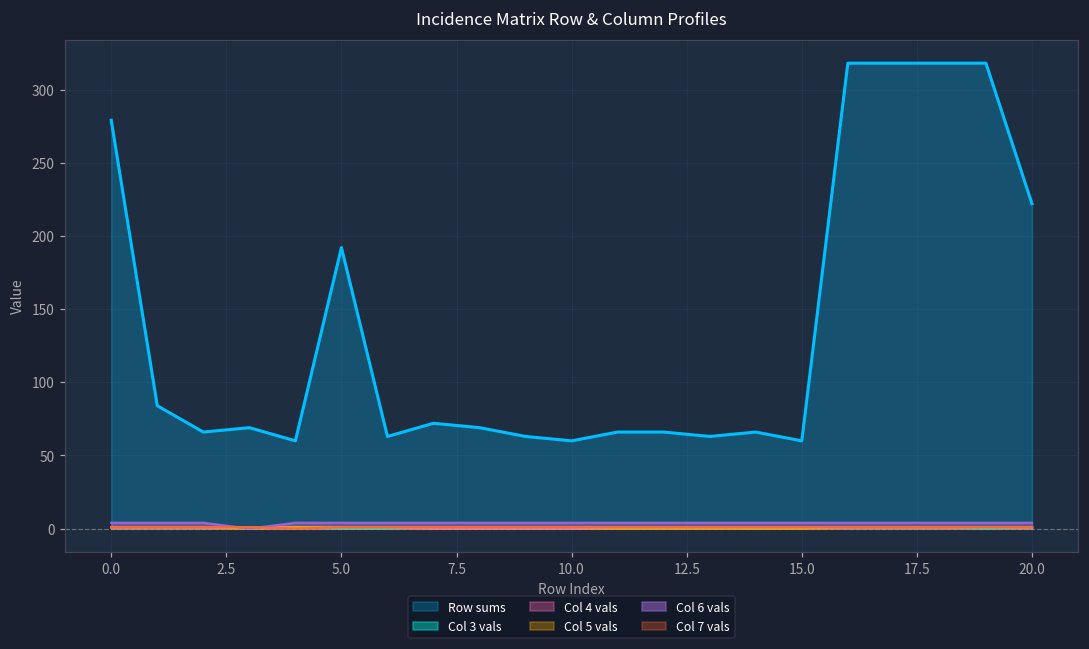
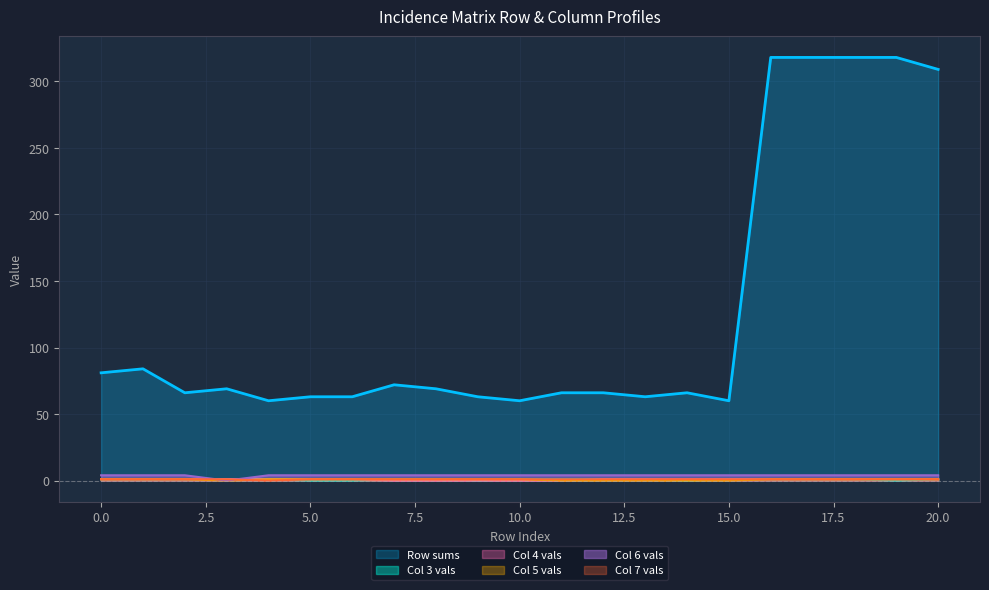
Row sums, 0.0: 279 -> 81
Row sums, 5.0: 192 -> 63
Row sums, 20.0: 222 -> 309
